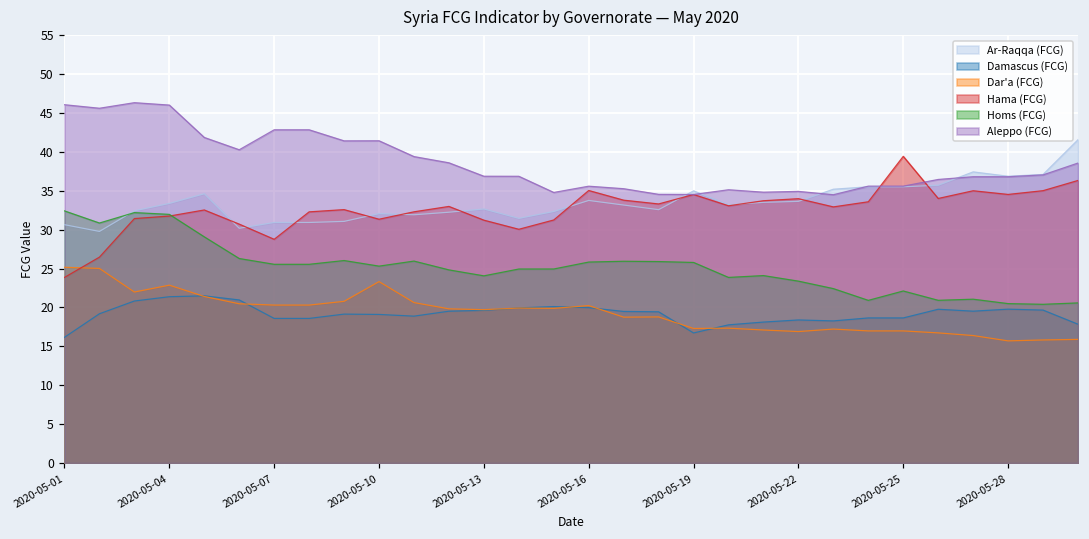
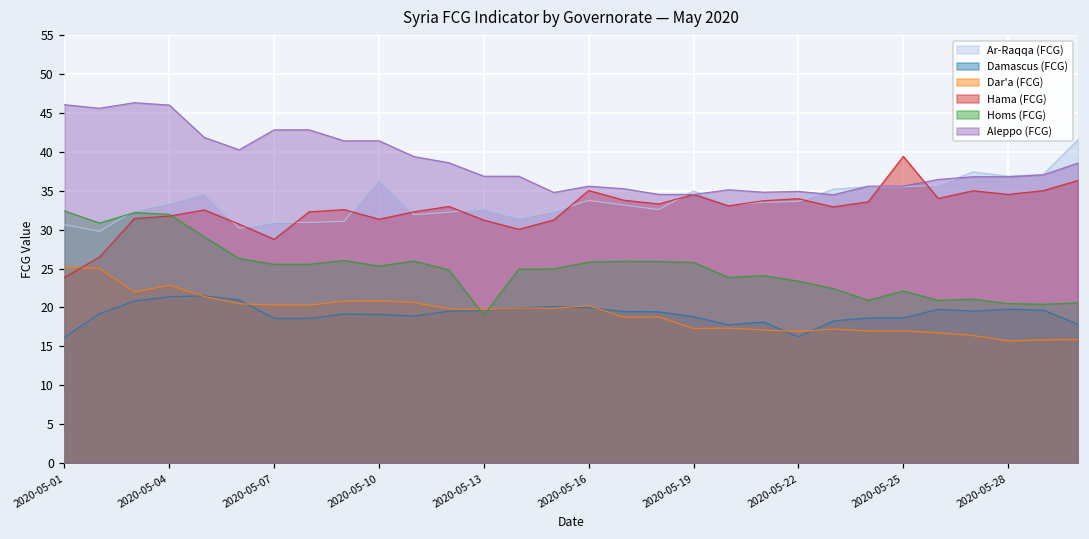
Ar-Raqqa (FCG), 2020-05-10: 32 -> 36
Dar'a (FCG), 2020-05-10: 23 -> 21
Homs (FCG), 2020-05-13: 24 -> 19
Damascus (FCG), 2020-05-19: 17 -> 19
Damascus (FCG), 2020-05-22: 18 -> 16
